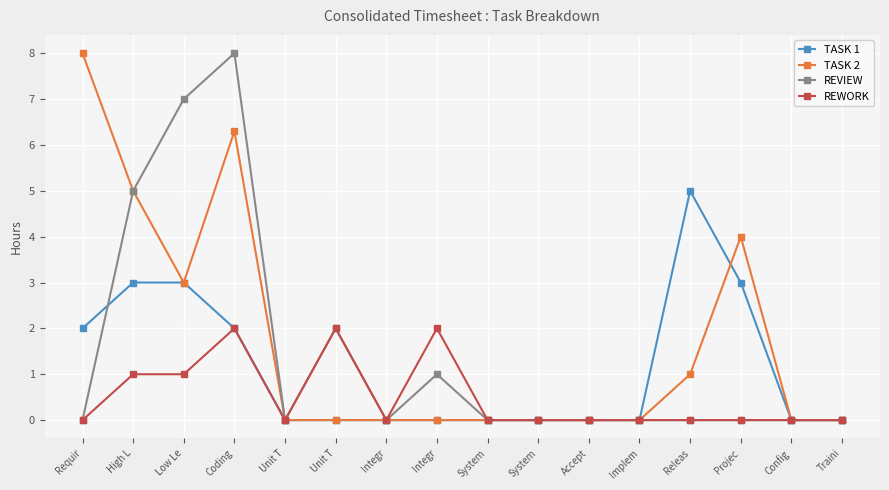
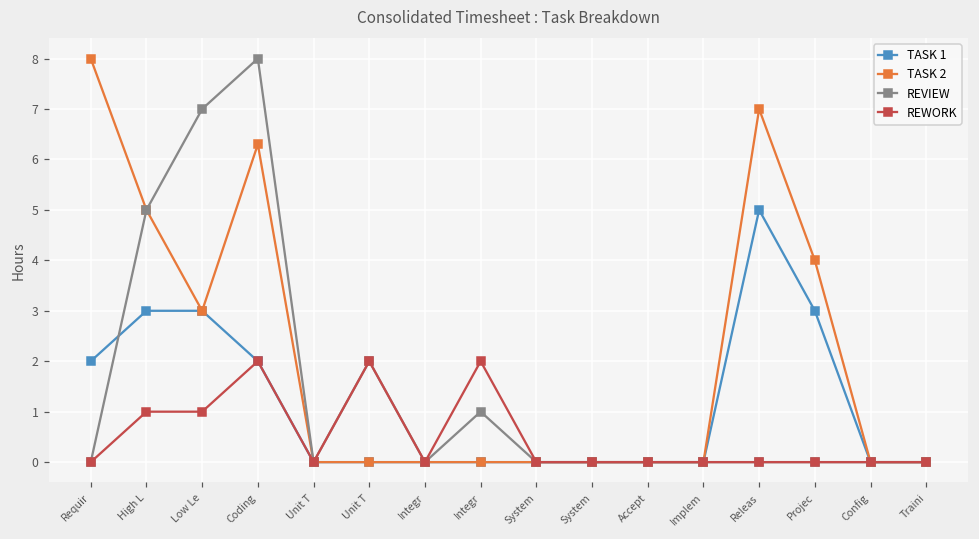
TASK 2, Releas: 1 -> 7
